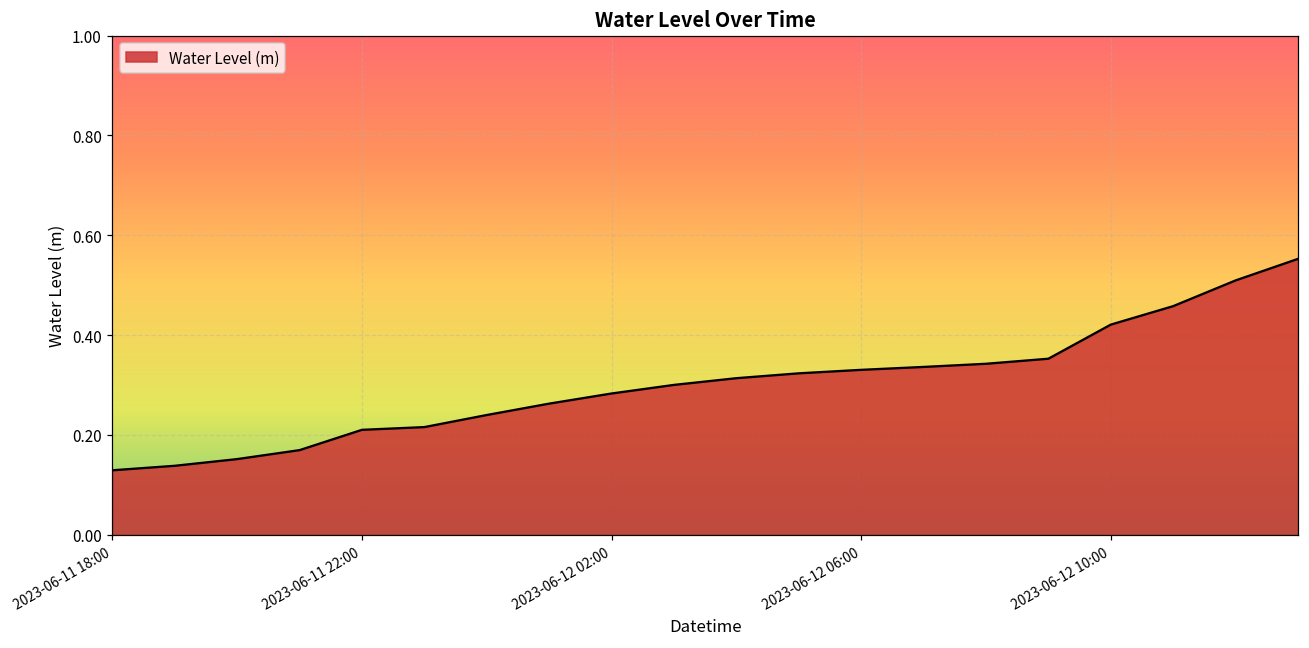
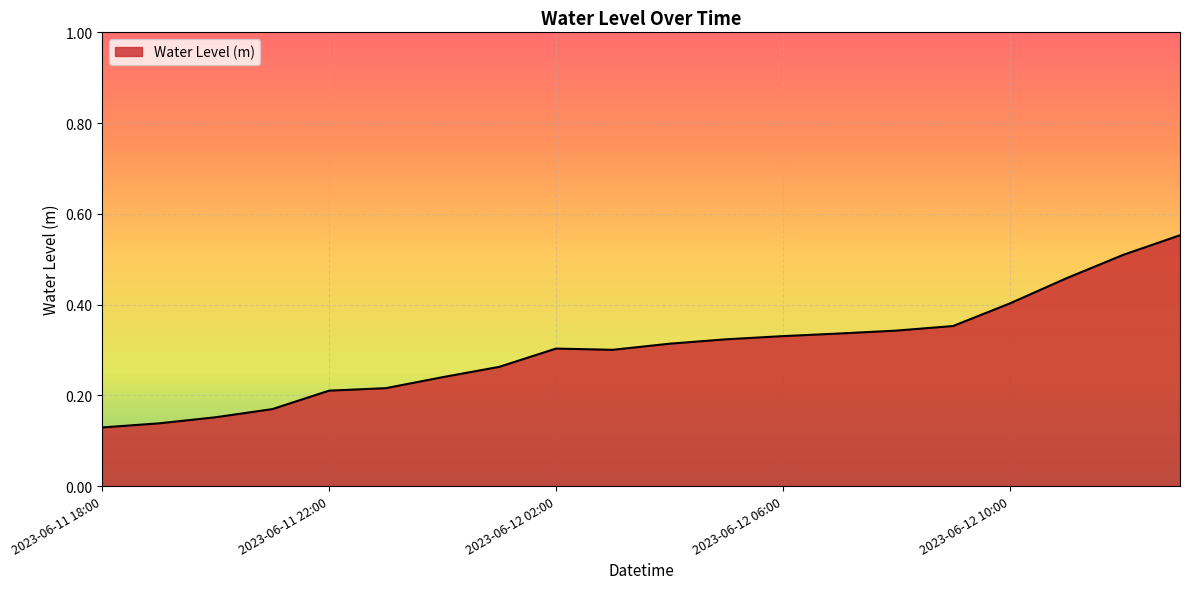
2023-06-12 02:00: 0.28 -> 0.30
2023-06-12 10:00: 0.42 -> 0.40
